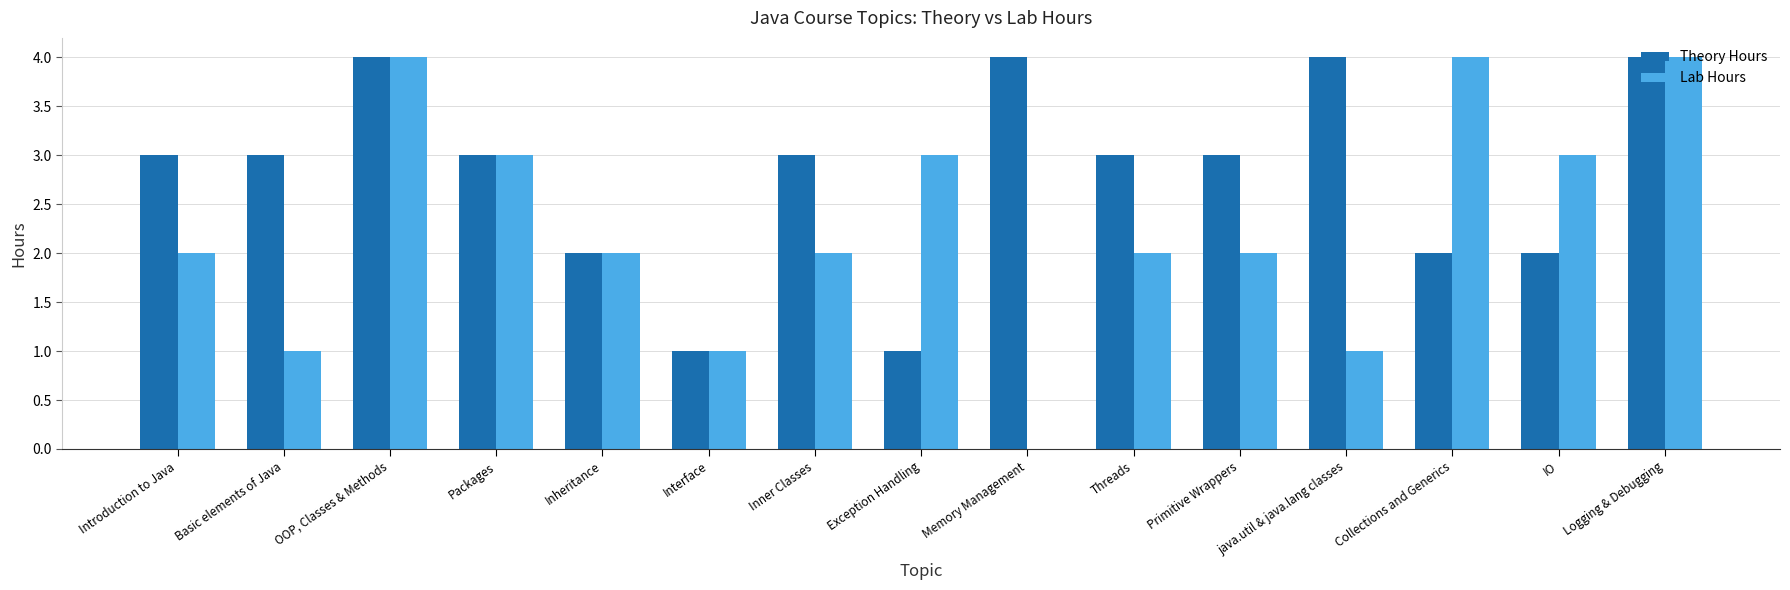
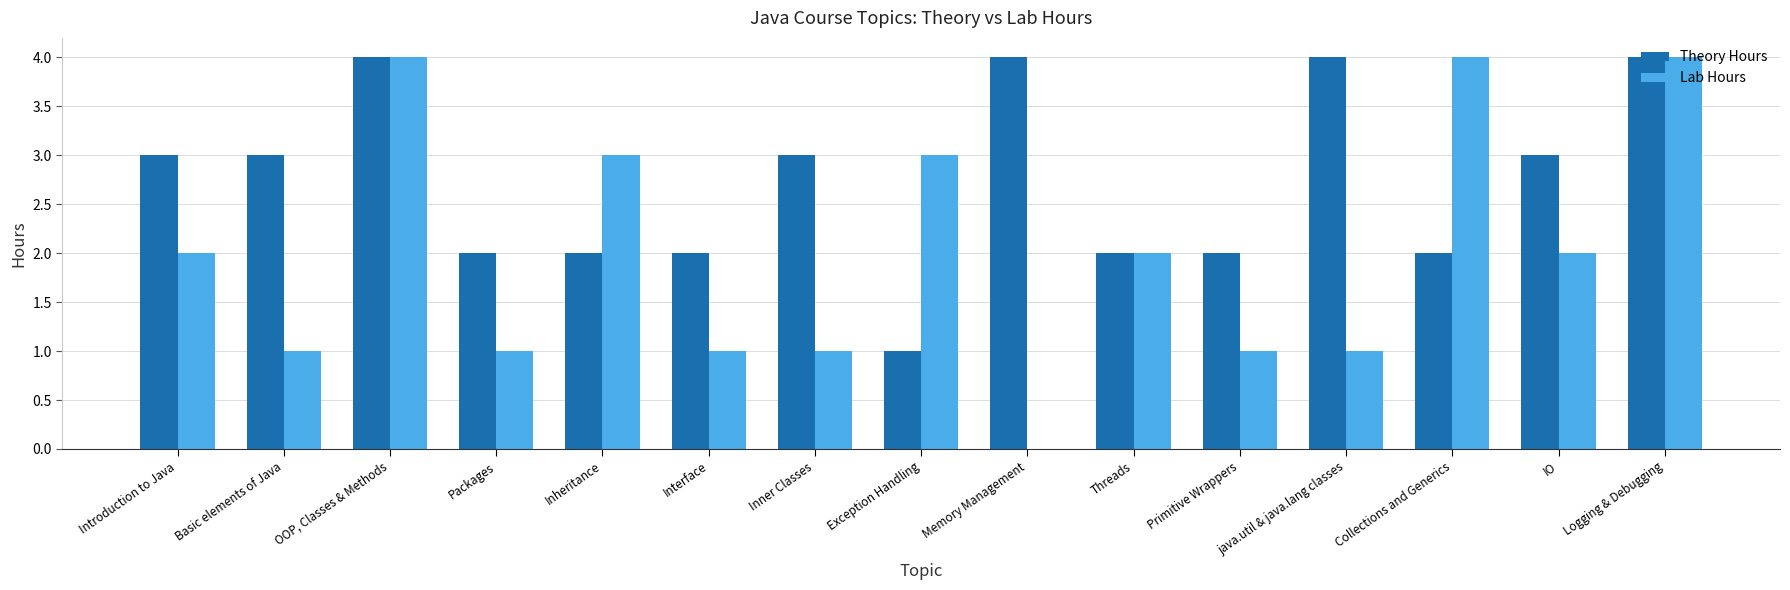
Theory Hours, Packages: 3 -> 2
Lab Hours, Packages: 3 -> 1
Lab Hours, Inheritance: 2 -> 3
Theory Hours, Interface: 1 -> 2
Lab Hours, Inner Classes: 2 -> 1
Theory Hours, Threads: 3 -> 2
Theory Hours, Primitive Wrappers: 3 -> 2
Lab Hours, Primitive Wrappers: 2 -> 1
Theory Hours, IO: 2 -> 3
Lab Hours, IO: 3 -> 2
